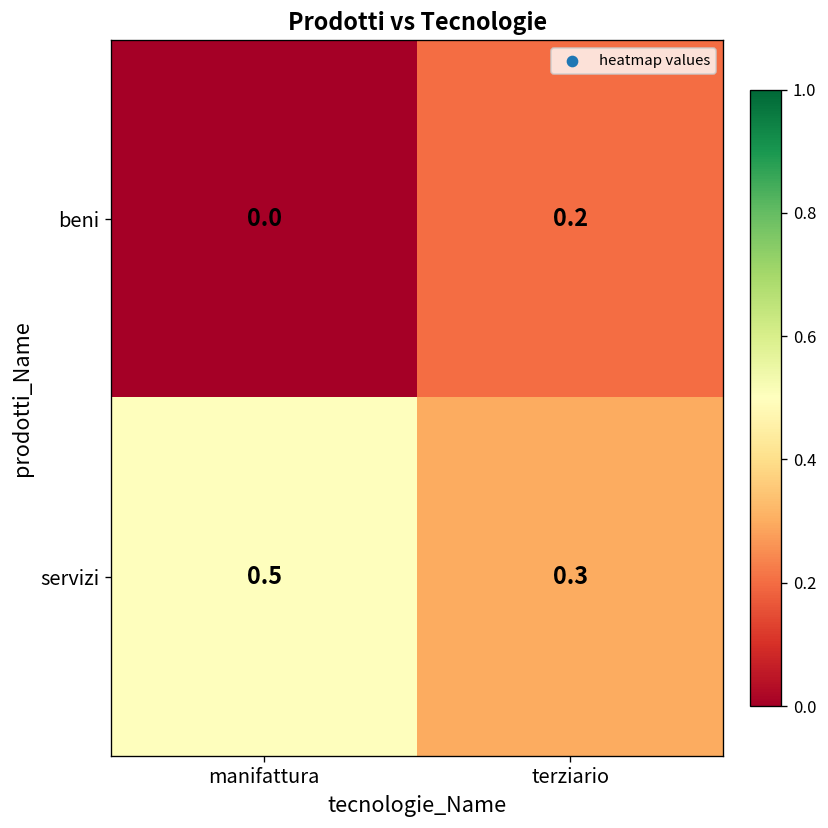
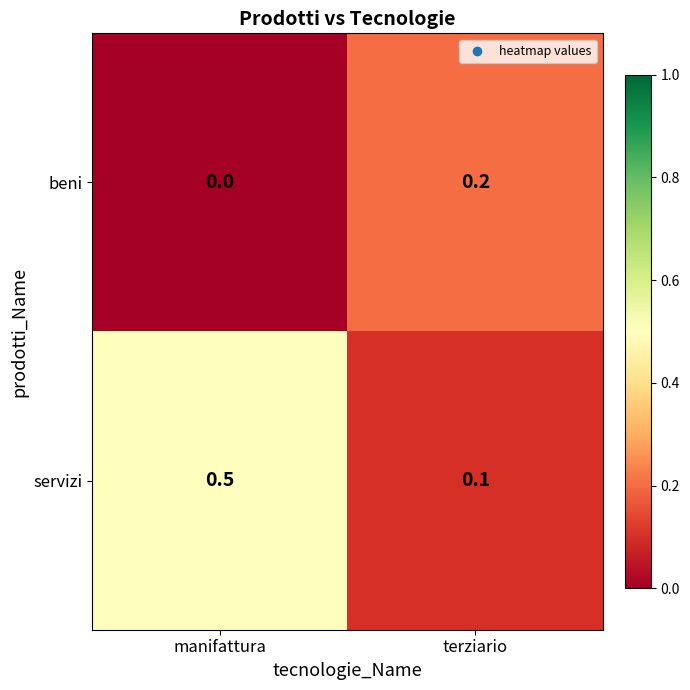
servizi, terziario: 0.3 -> 0.1
